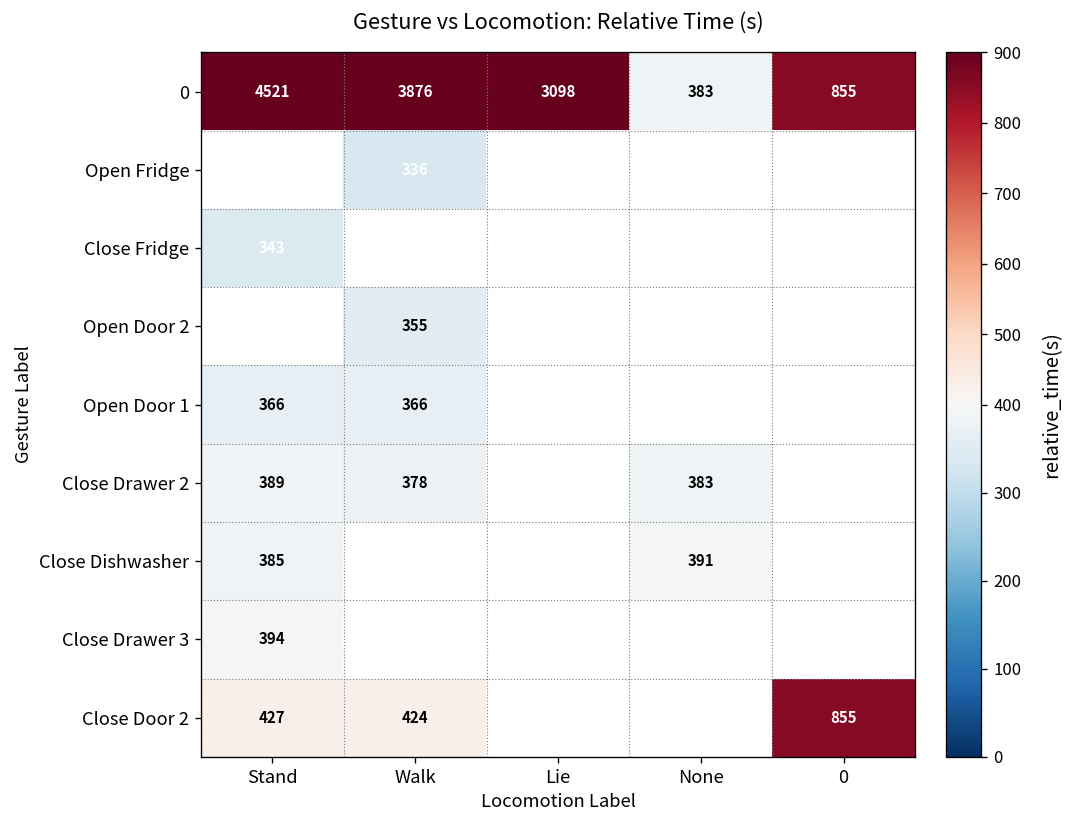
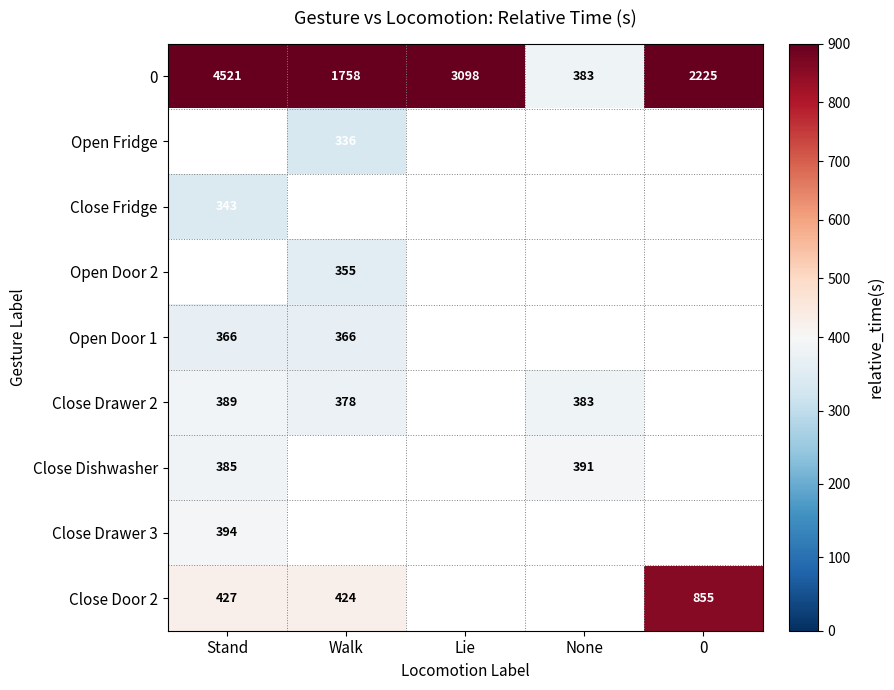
0, Walk: 3876 -> 1758
0, 0: 855 -> 2225
